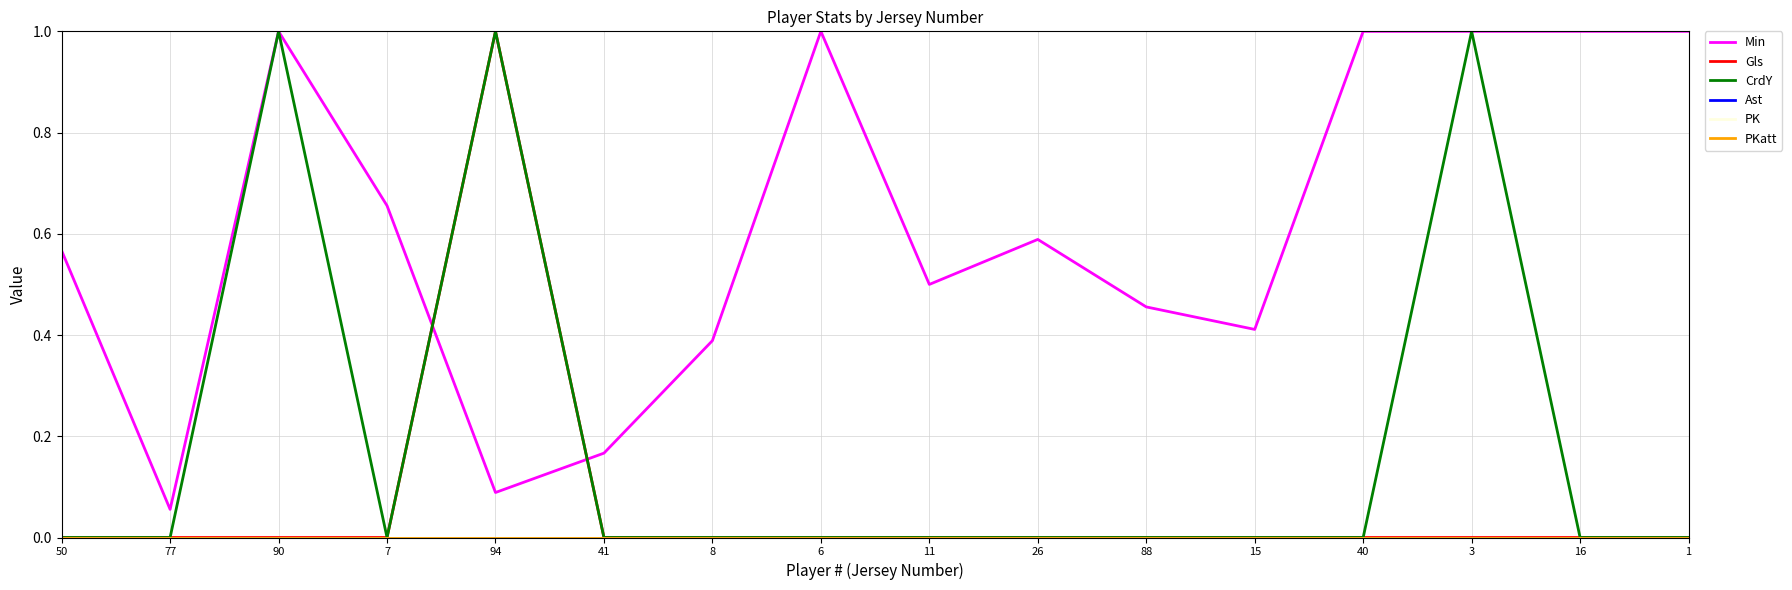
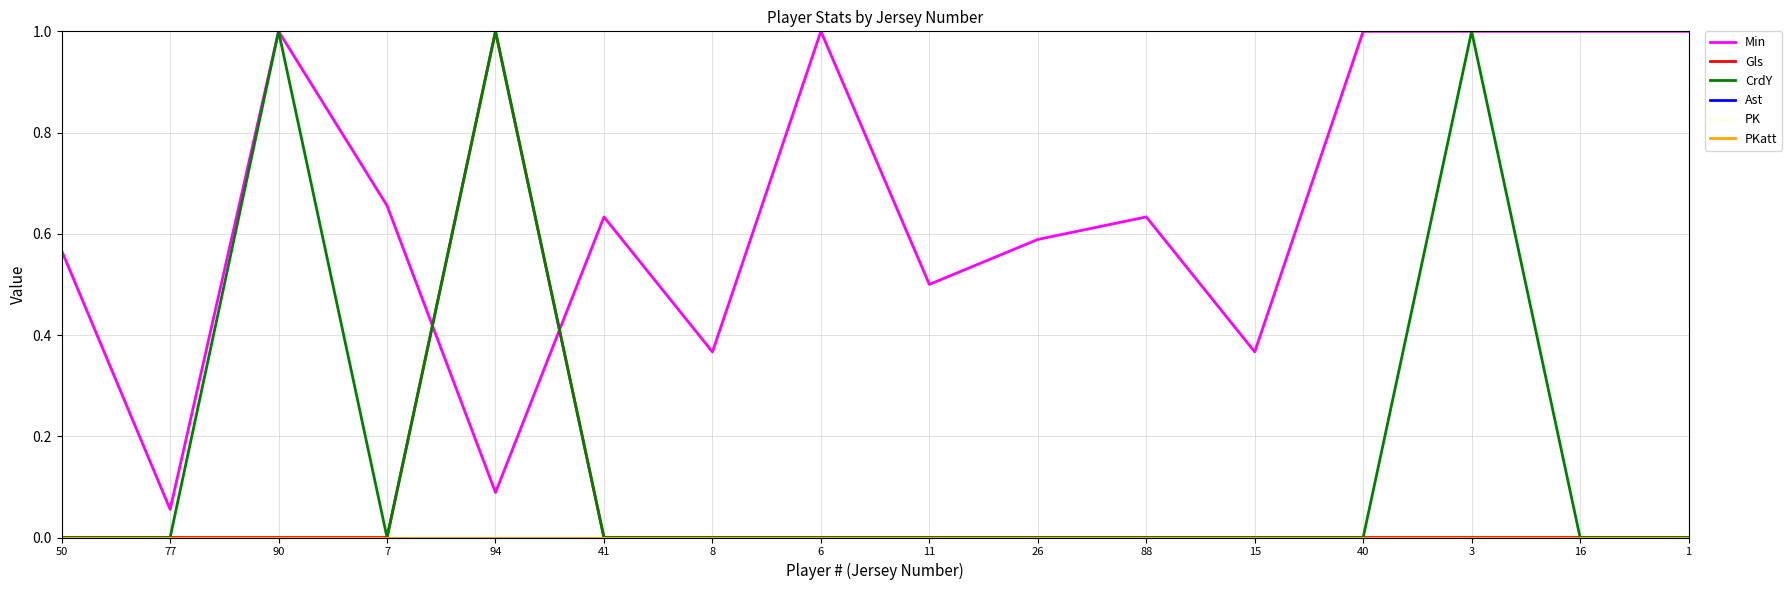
Min, 41: 0.17 -> 0.63
Min, 8: 0.39 -> 0.37
Min, 88: 0.46 -> 0.63
Min, 15: 0.41 -> 0.37
